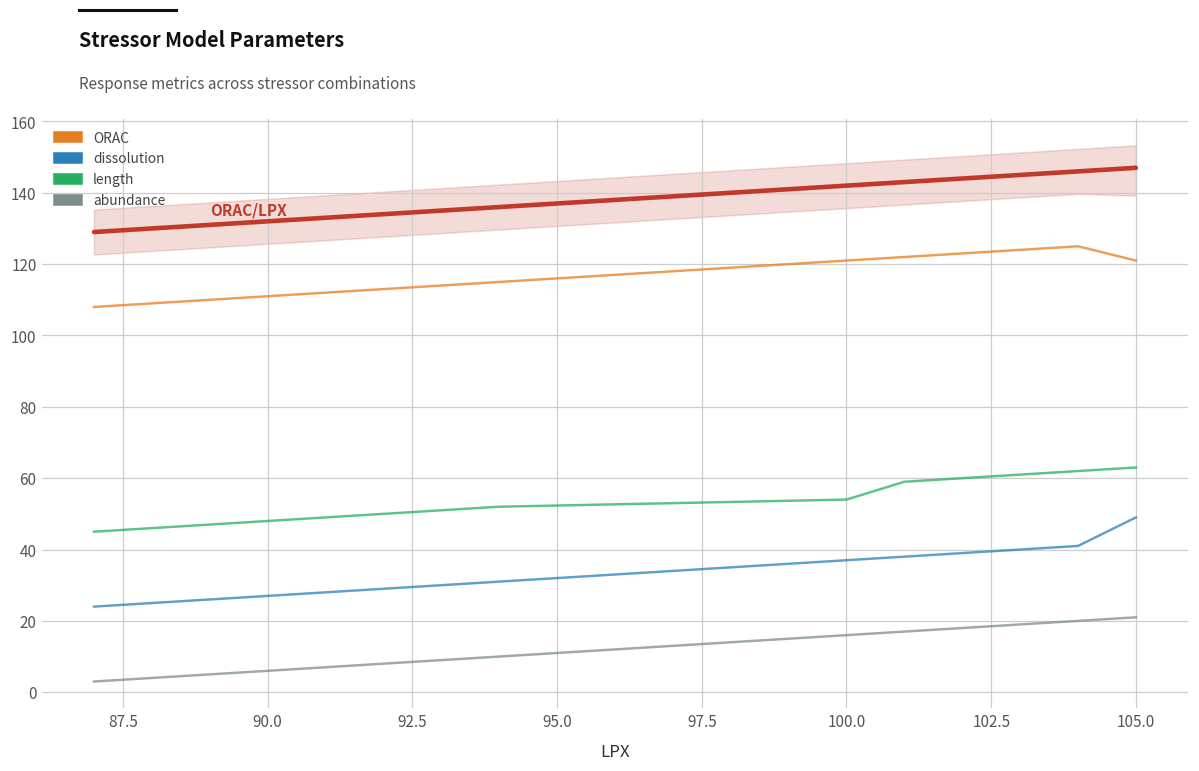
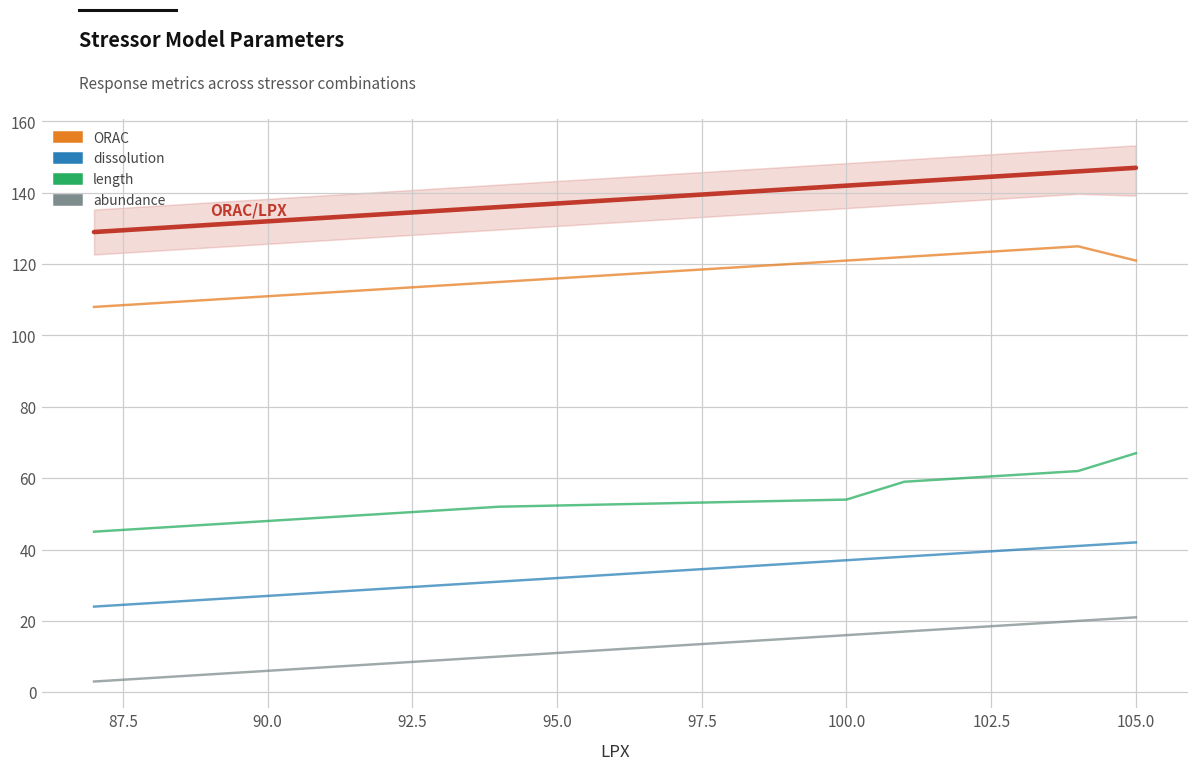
dissolution, 105.0: 49 -> 42
length, 105.0: 63 -> 67
